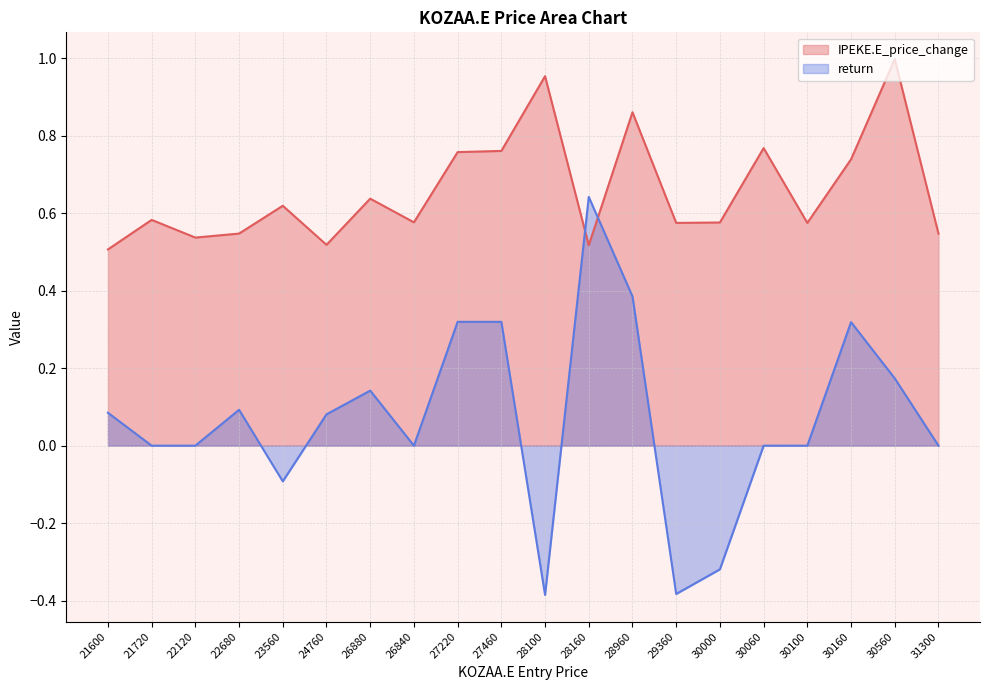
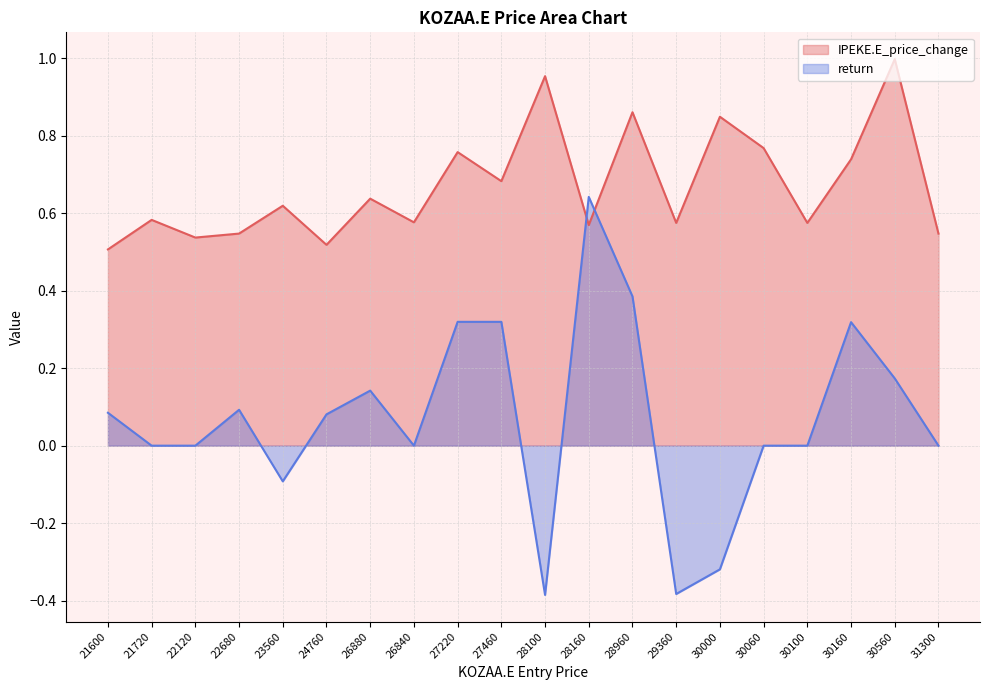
IPEKE.E_price_change, 27460: 0.76 -> 0.68
IPEKE.E_price_change, 28160: 0.52 -> 0.57
IPEKE.E_price_change, 30000: 0.58 -> 0.85
